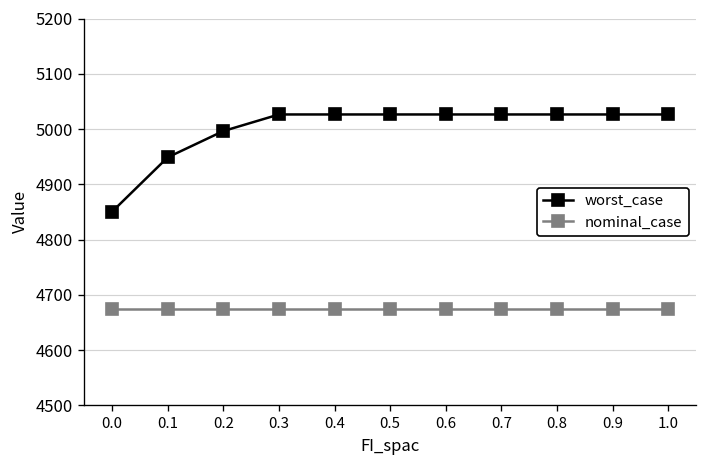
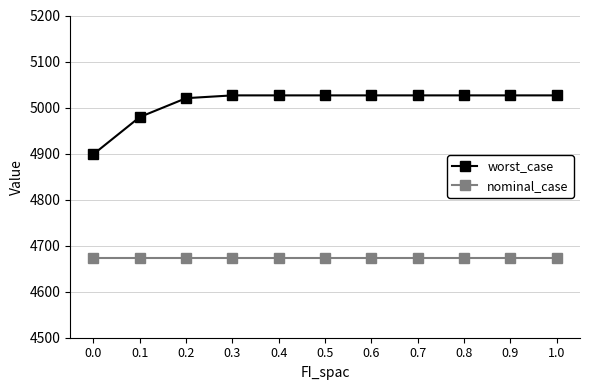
worst_case, 0.0: 4850 -> 4900
worst_case, 0.1: 4950 -> 4980
worst_case, 0.2: 5000 -> 5020
